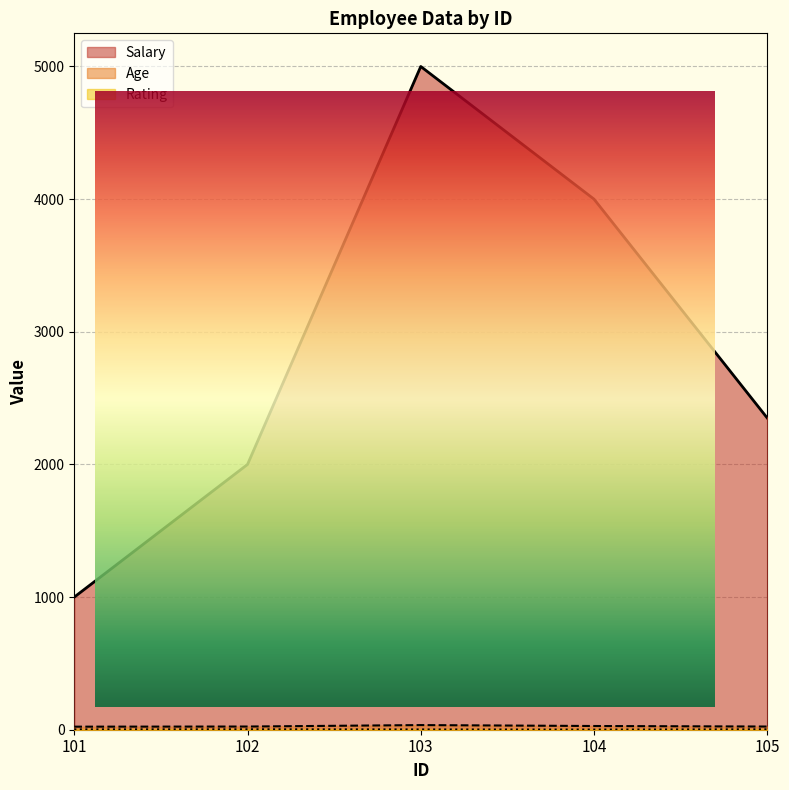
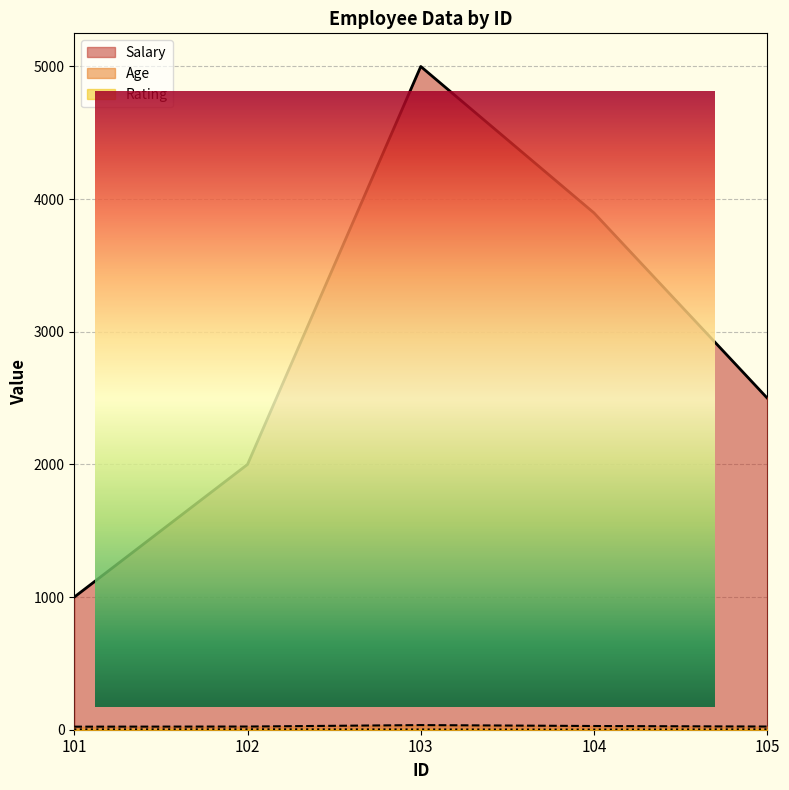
Salary, 104: 4000 -> 3900
Salary, 105: 2350 -> 2500
